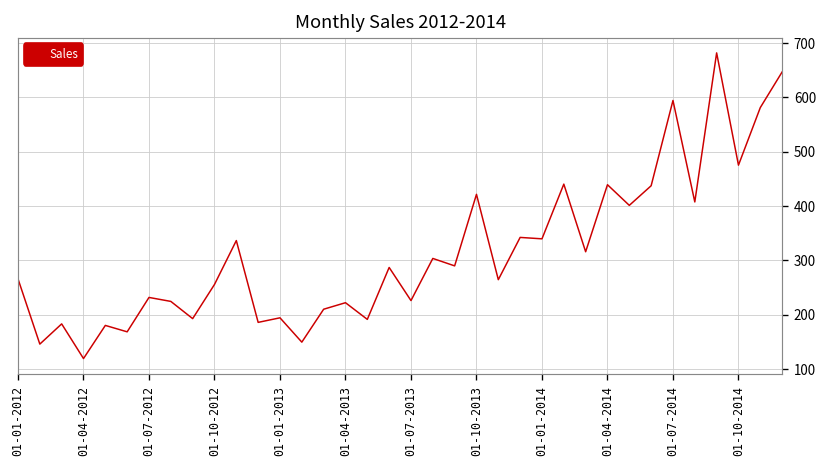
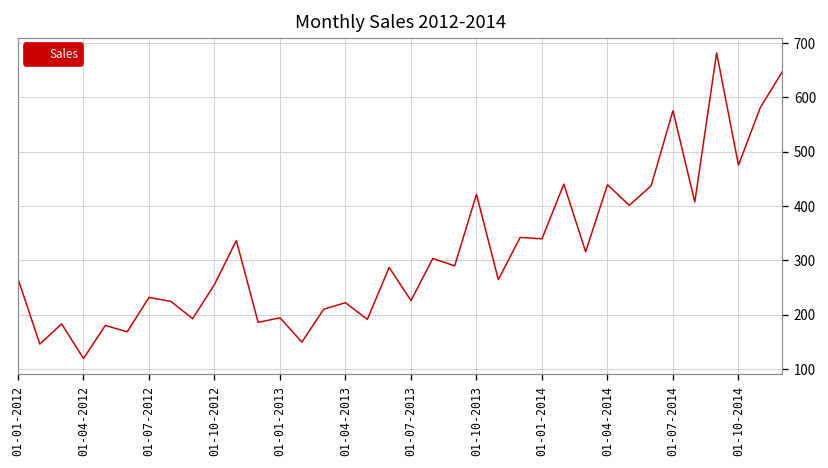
01-07-2014: 590 -> 580
